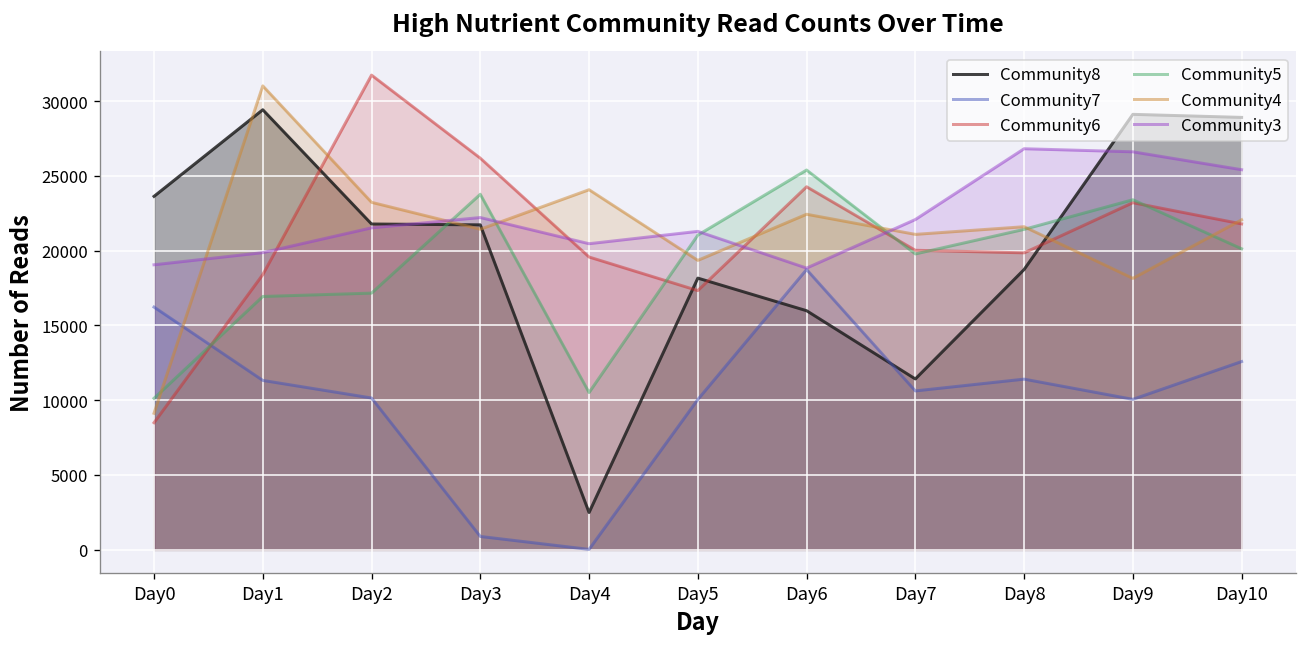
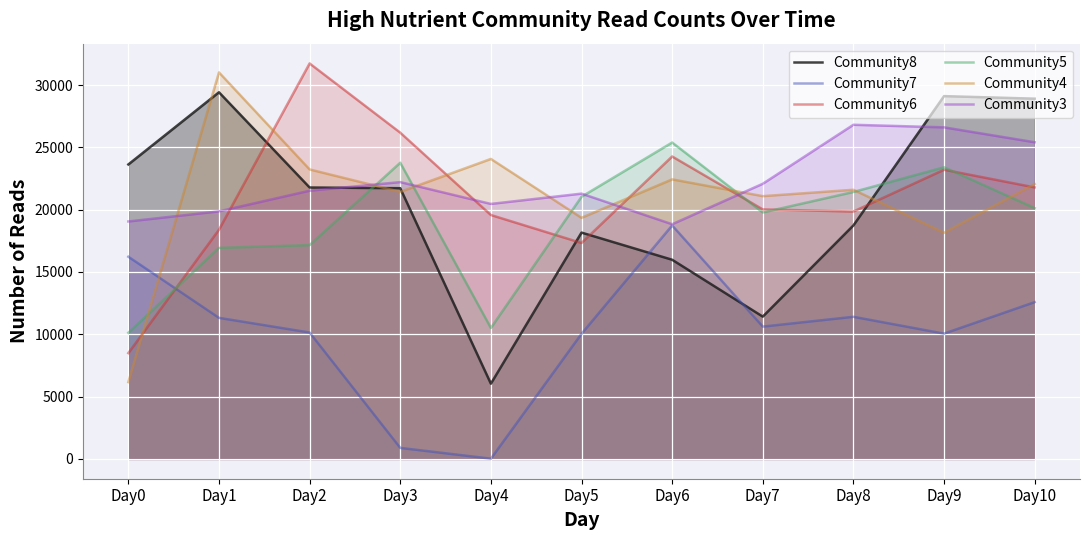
Community4, Day0: 9100 -> 6200
Community8, Day4: 2500 -> 6000
